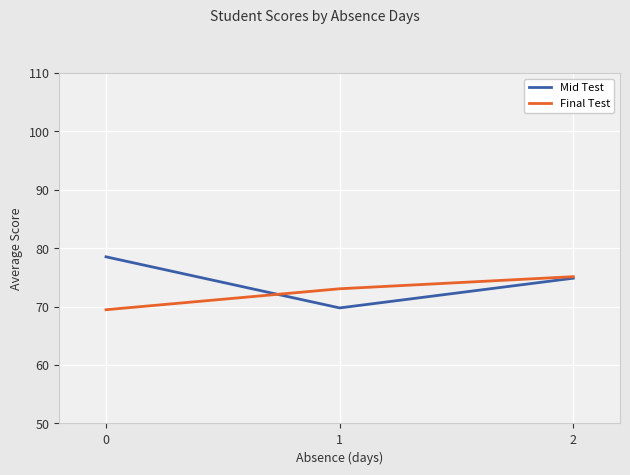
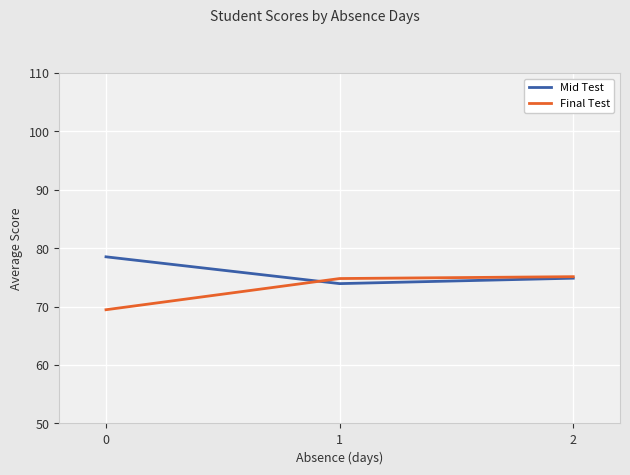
Mid Test, 1: 70 -> 74
Final Test, 1: 73 -> 75
